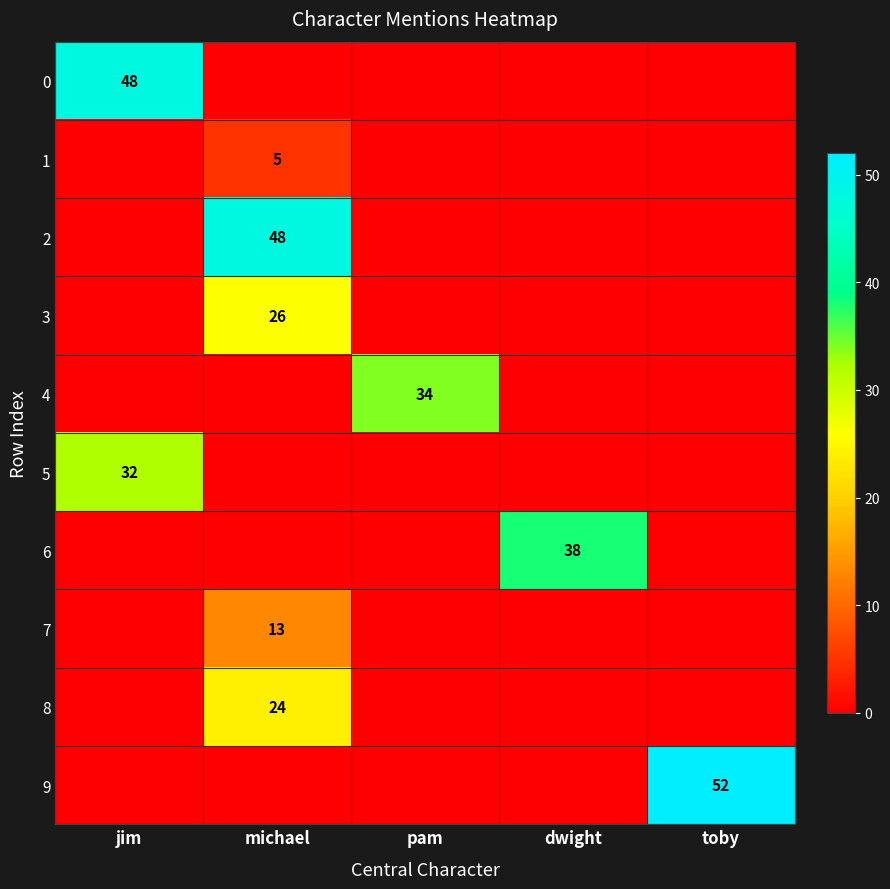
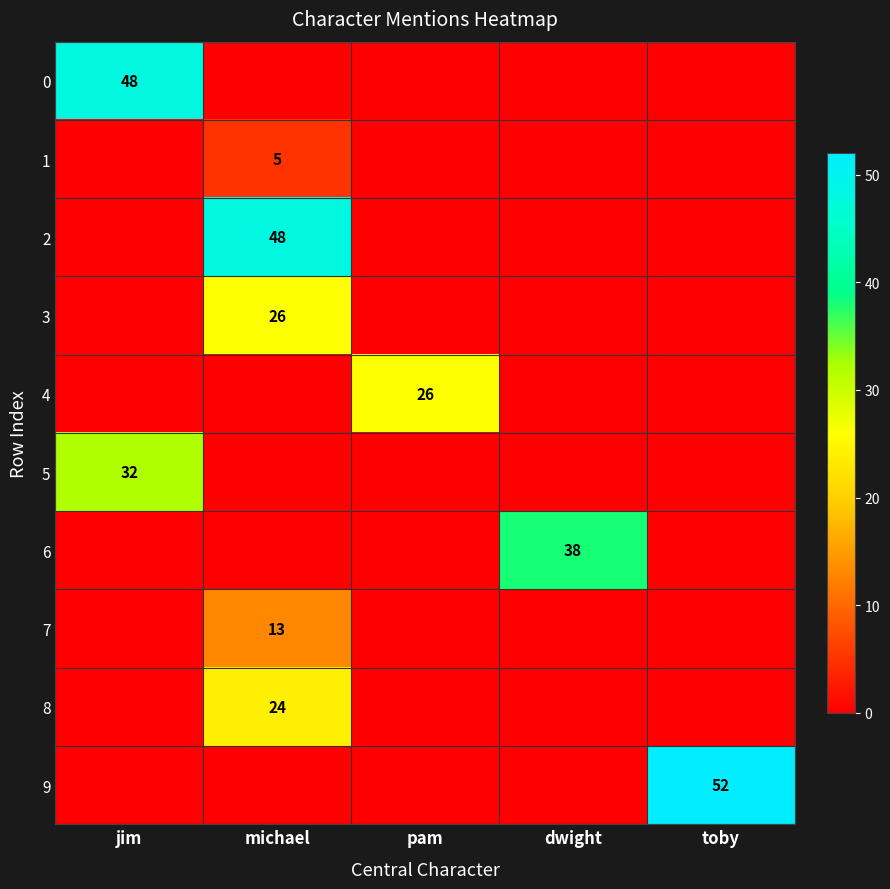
4, pam: 34 -> 26
